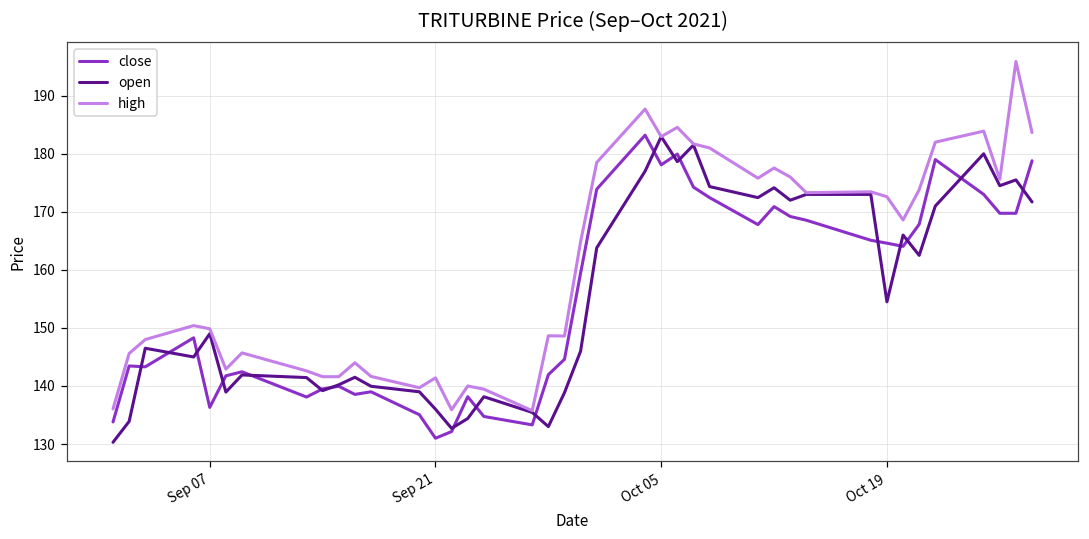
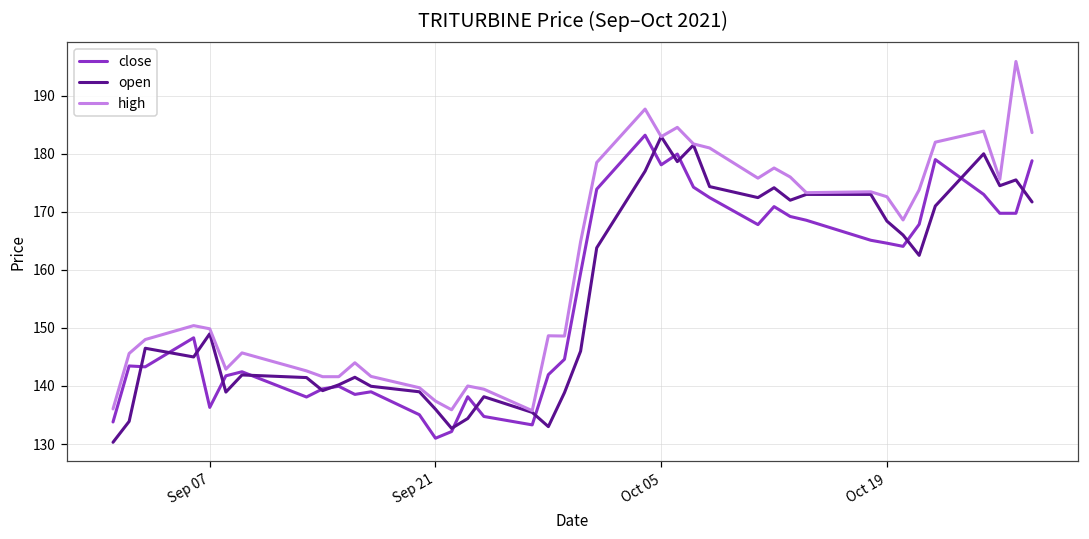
high, Sep 21: 141 -> 137
open, Oct 19: 155 -> 168
